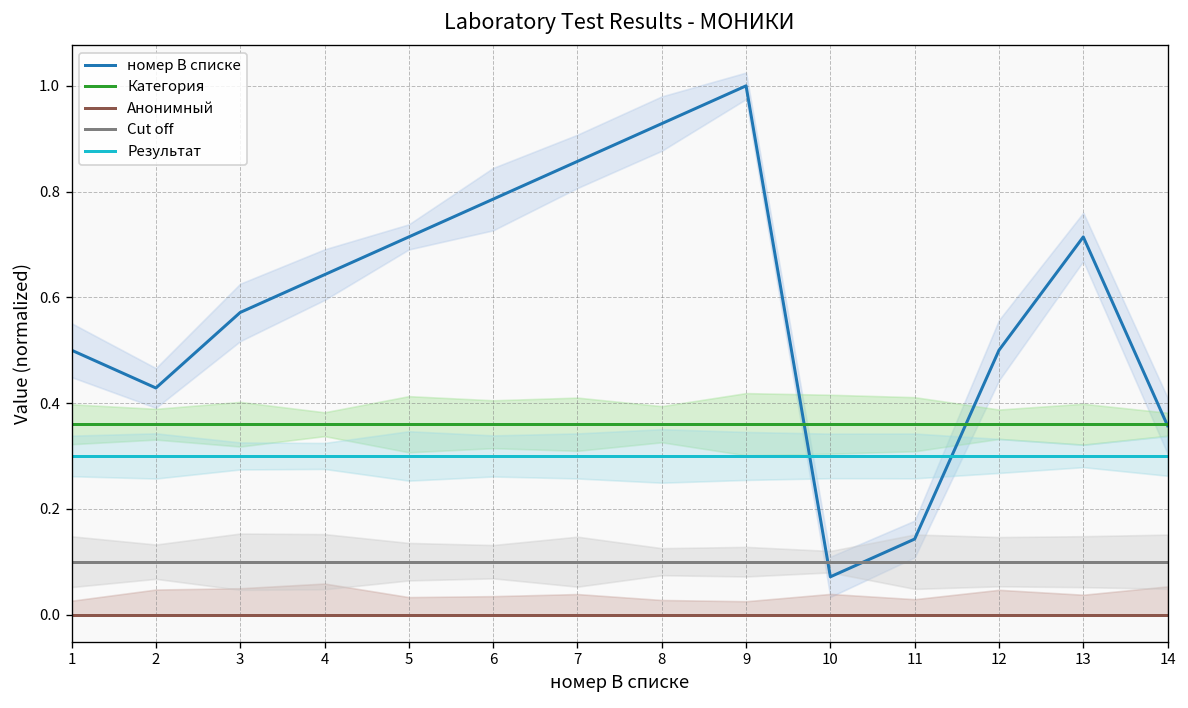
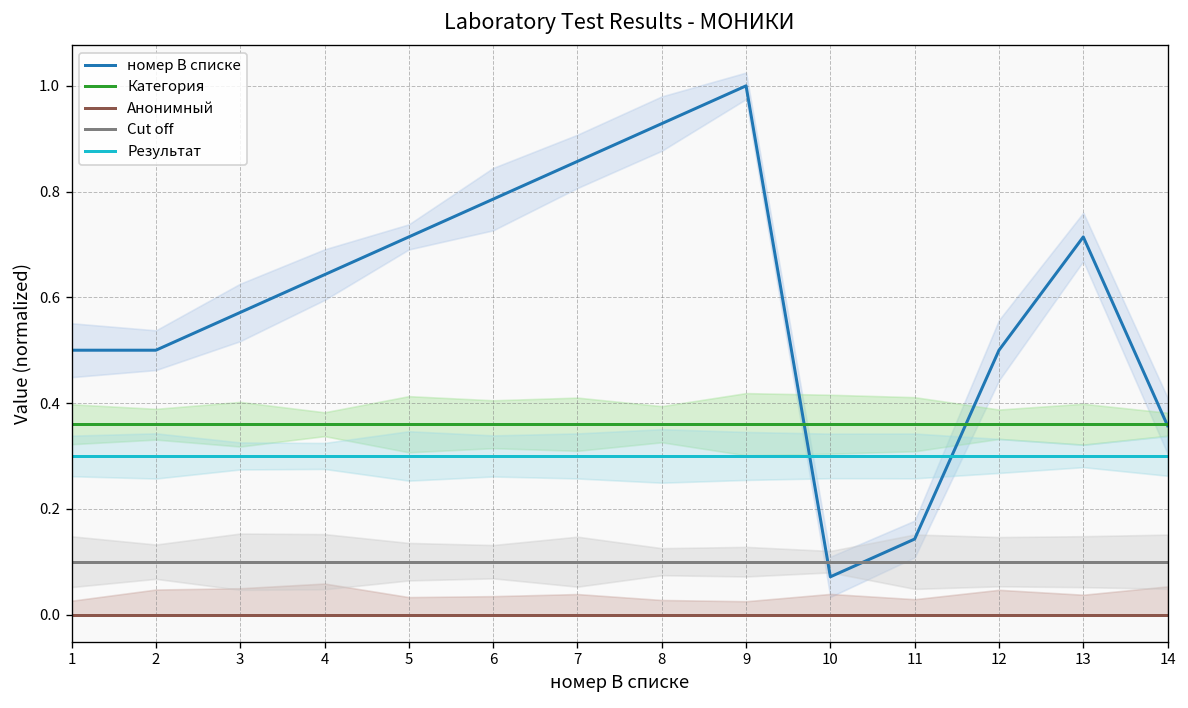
номер В списке, 2: 0.43 -> 0.50
